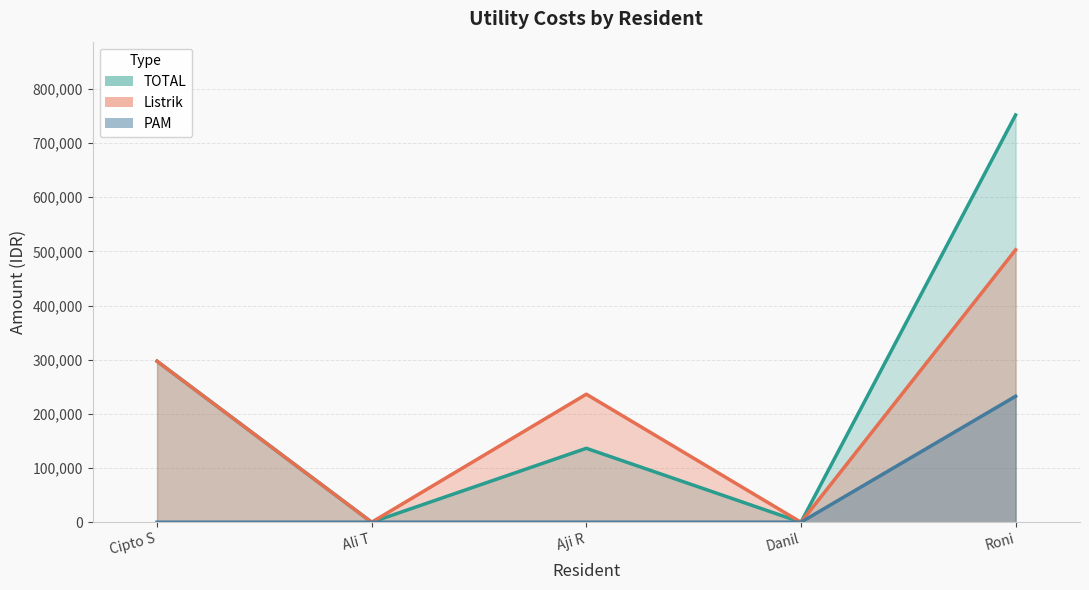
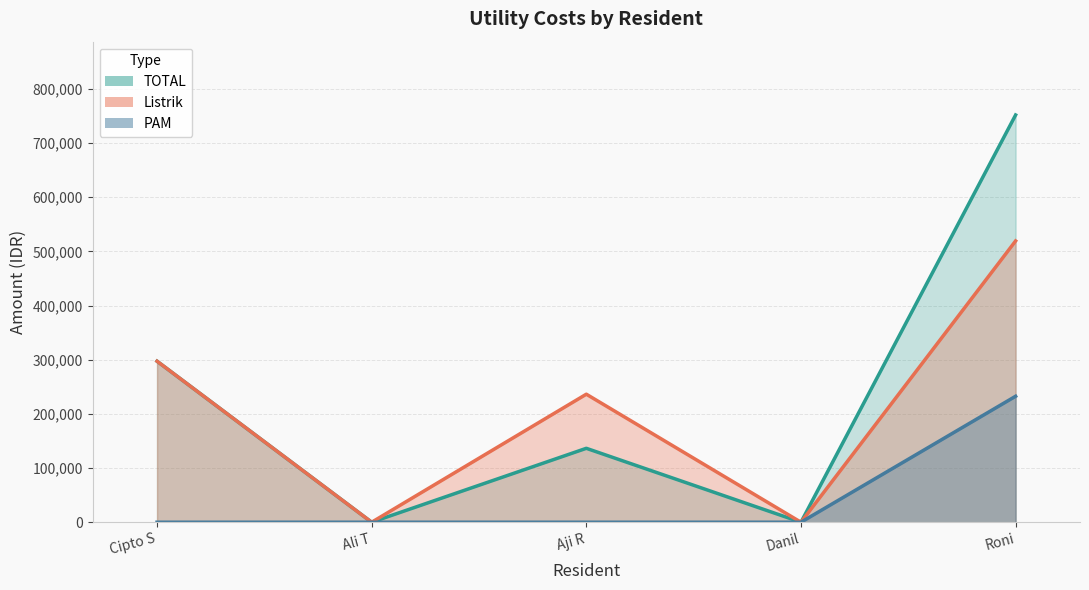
Listrik, Roni: 500,000 -> 520,000
